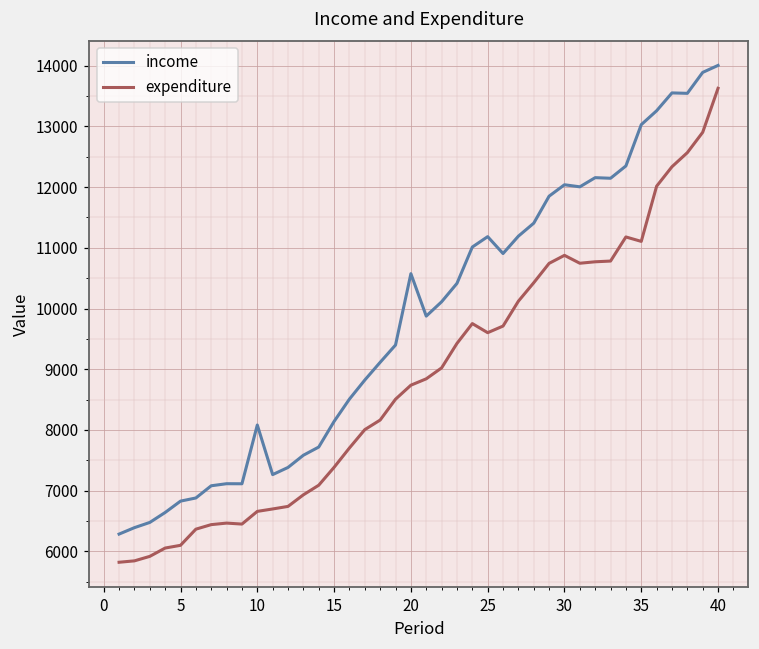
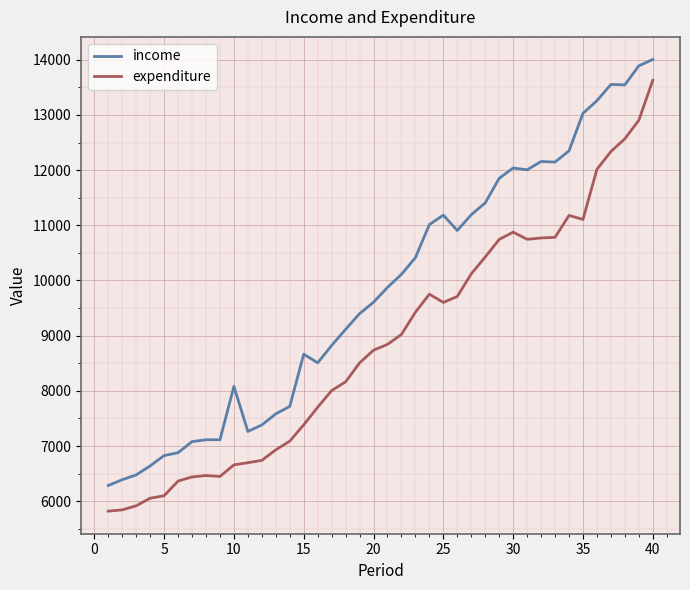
income, 15: 8100 -> 8700
income, 20: 10600 -> 9600
